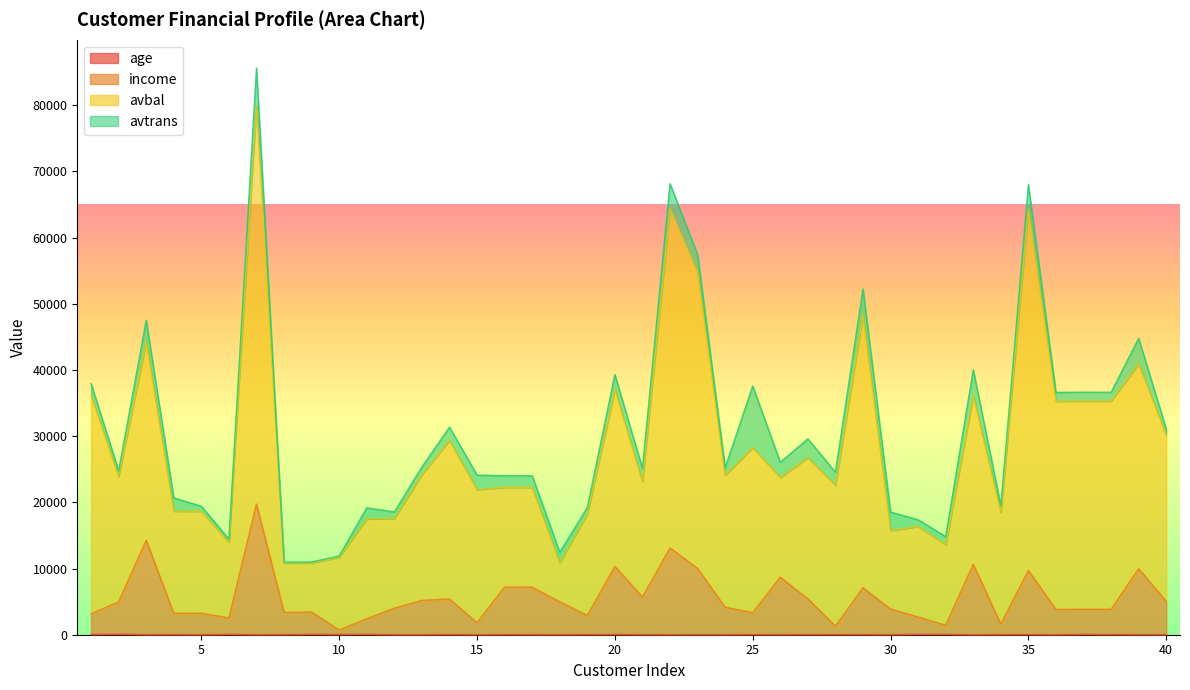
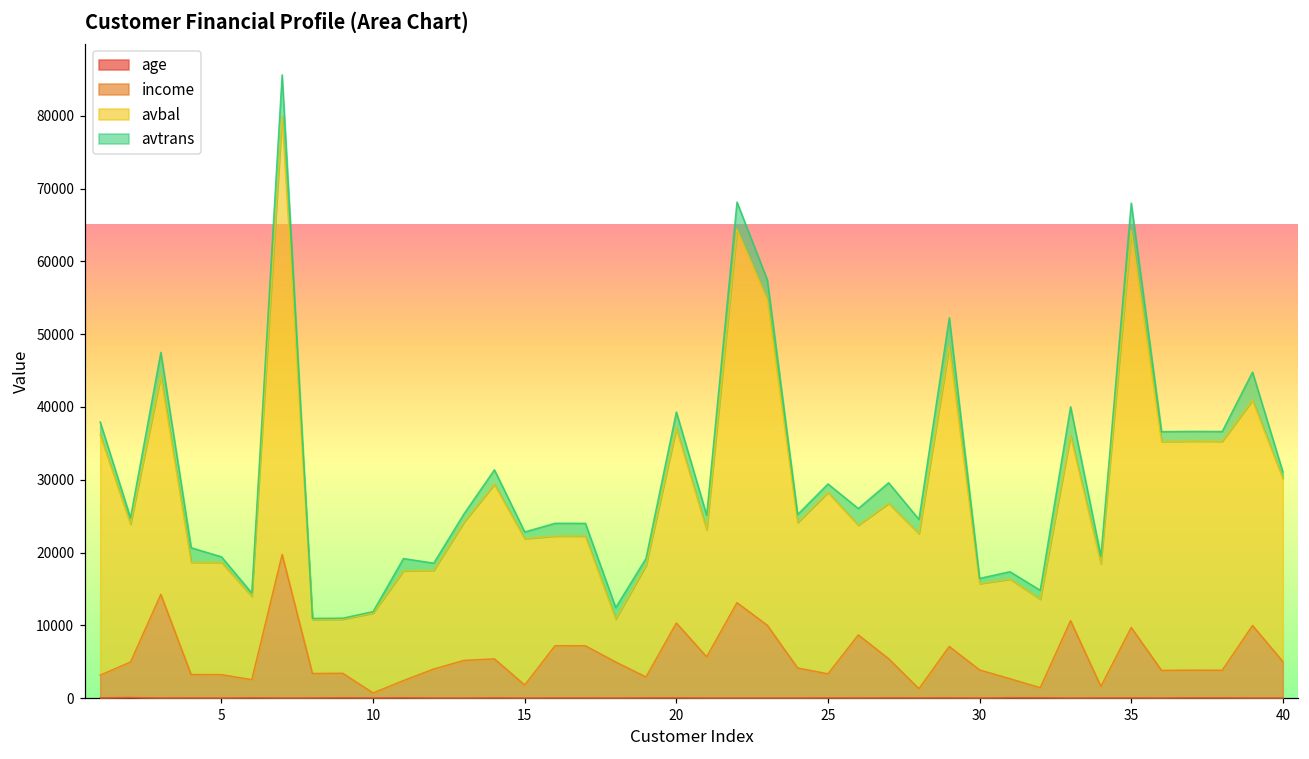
avtrans, 15: 2000 -> 1000
avtrans, 25: 9000 -> 1000
avtrans, 30: 3000 -> 1000
